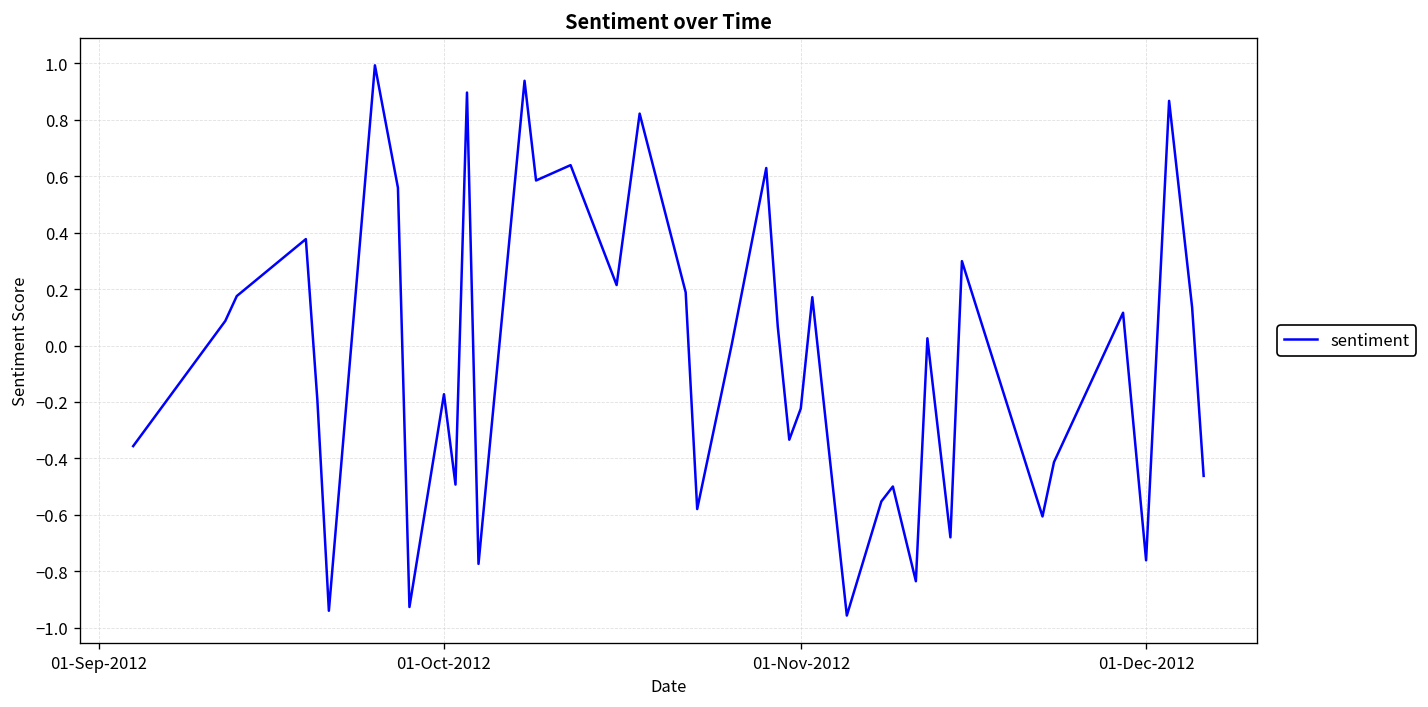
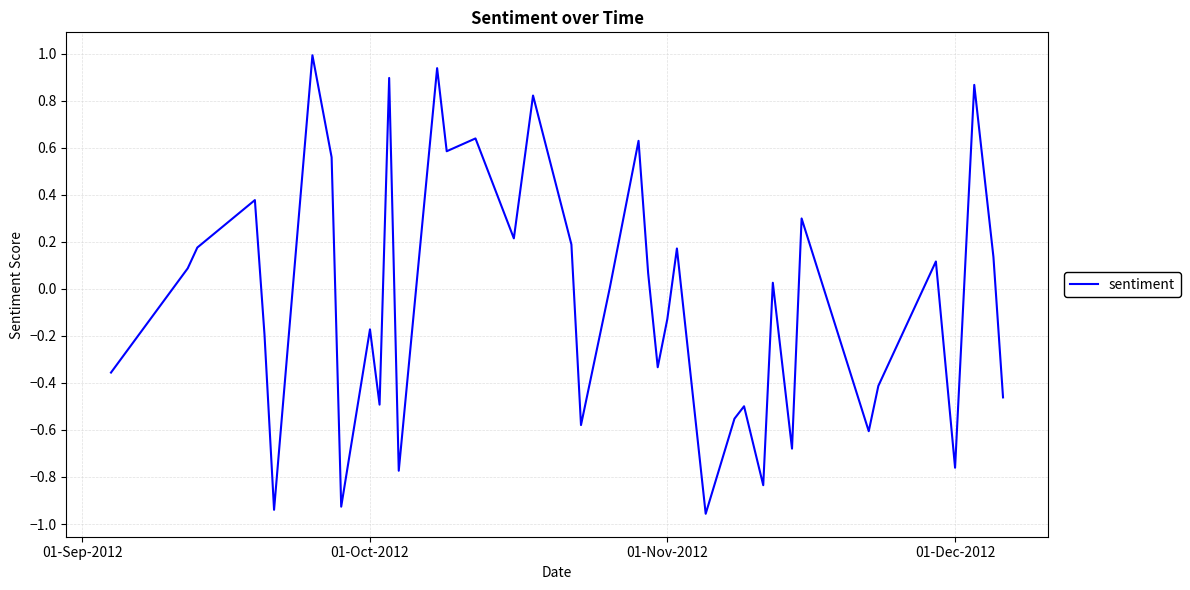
01-Nov-2012: -0.22 -> -0.13
